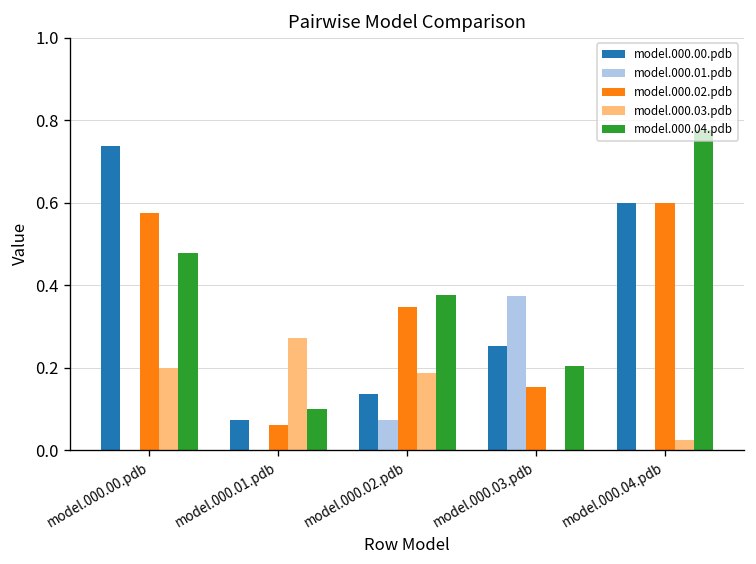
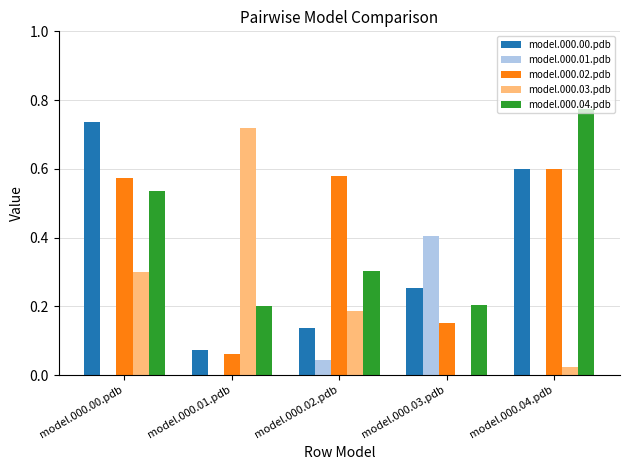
model.000.03.pdb, model.000.00.pdb: 0.2 -> 0.3
model.000.04.pdb, model.000.00.pdb: 0.48 -> 0.54
model.000.03.pdb, model.000.01.pdb: 0.27 -> 0.72
model.000.04.pdb, model.000.01.pdb: 0.1 -> 0.2
model.000.01.pdb, model.000.02.pdb: 0.07 -> 0.04
model.000.02.pdb, model.000.02.pdb: 0.35 -> 0.58
model.000.04.pdb, model.000.02.pdb: 0.38 -> 0.30
model.000.01.pdb, model.000.03.pdb: 0.37 -> 0.41
